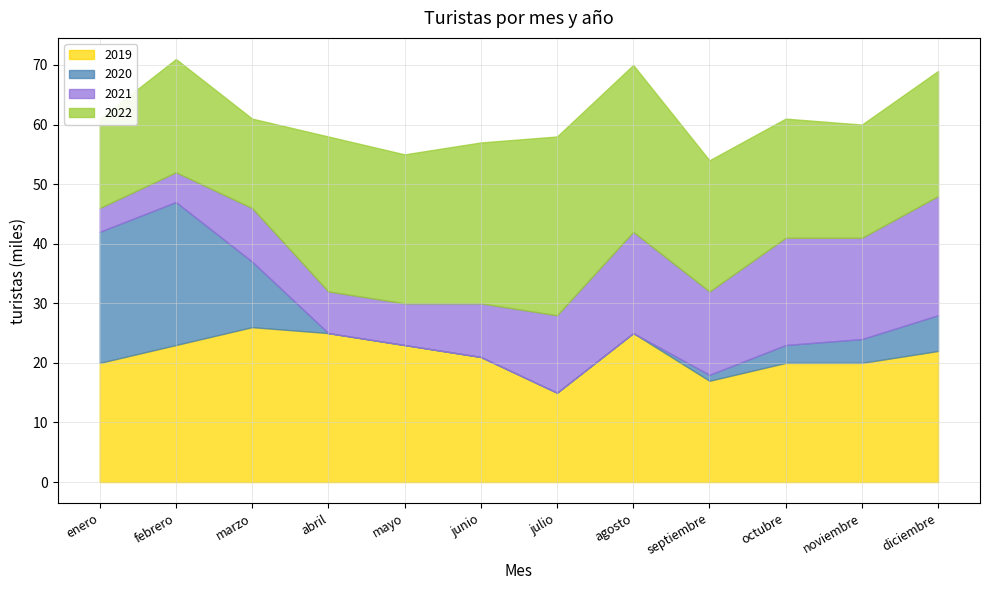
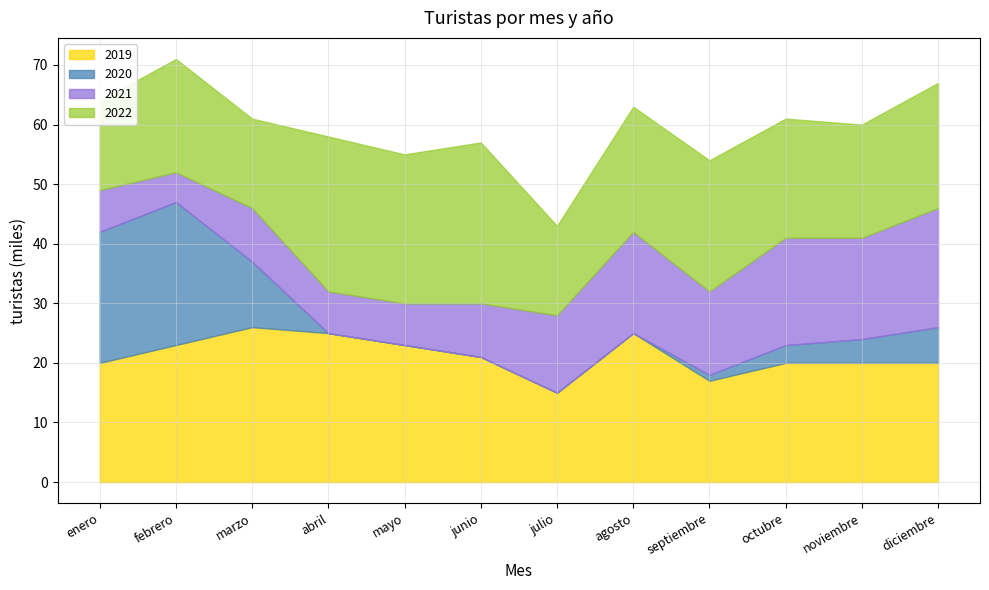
2021, enero: 4 -> 7
2022, julio: 30 -> 15
2022, agosto: 28 -> 21
2019, diciembre: 22 -> 20
